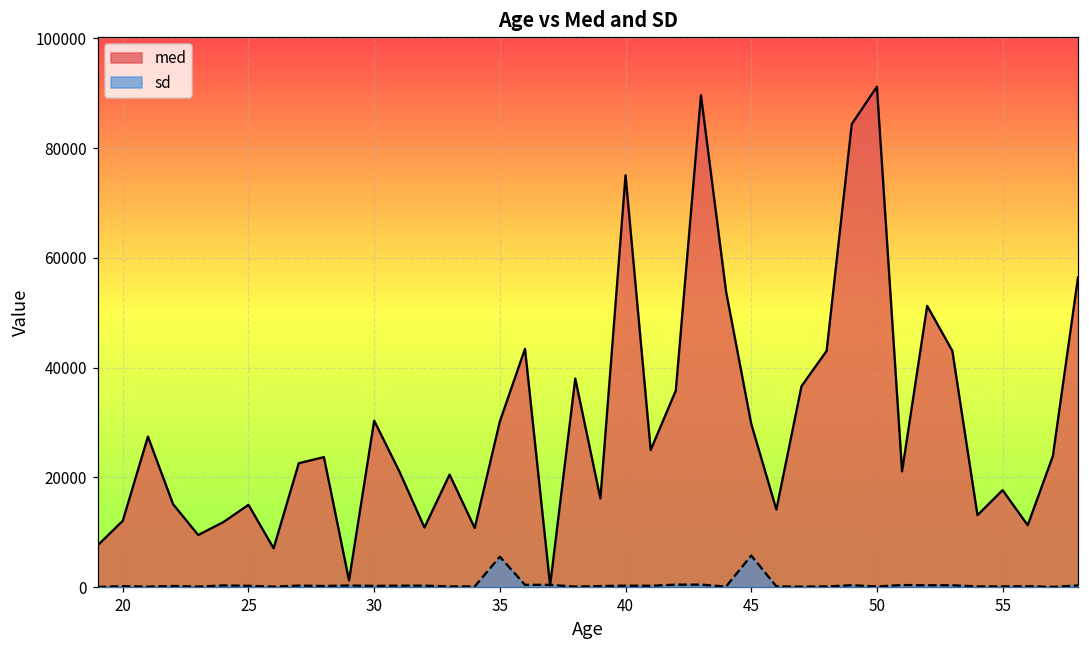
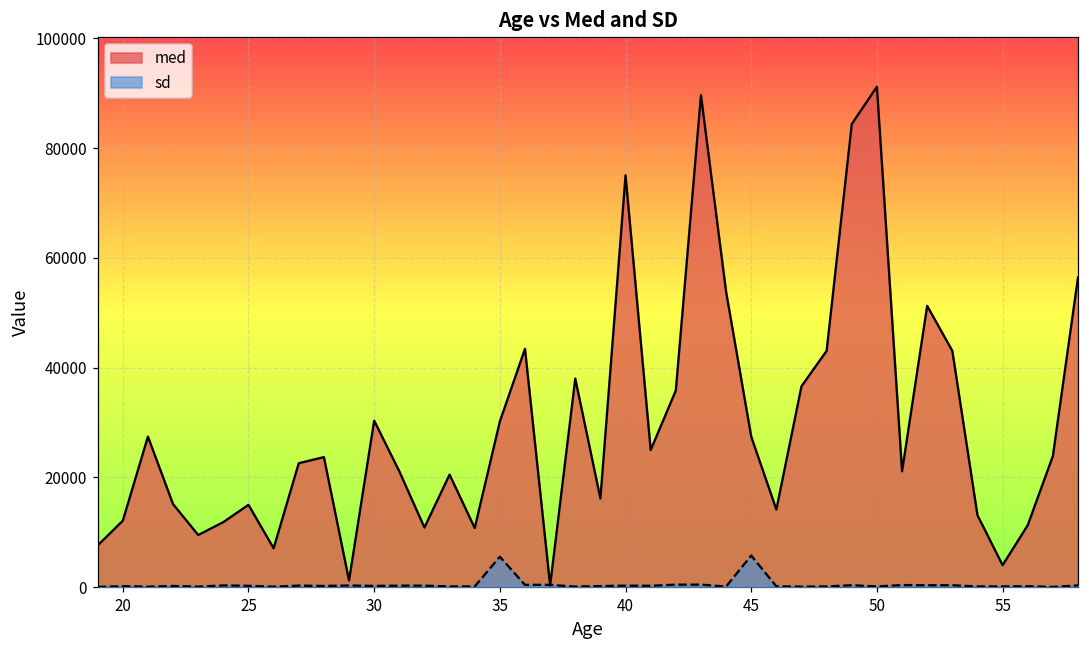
med, 45: 30000 -> 27000
med, 55: 18000 -> 4000
